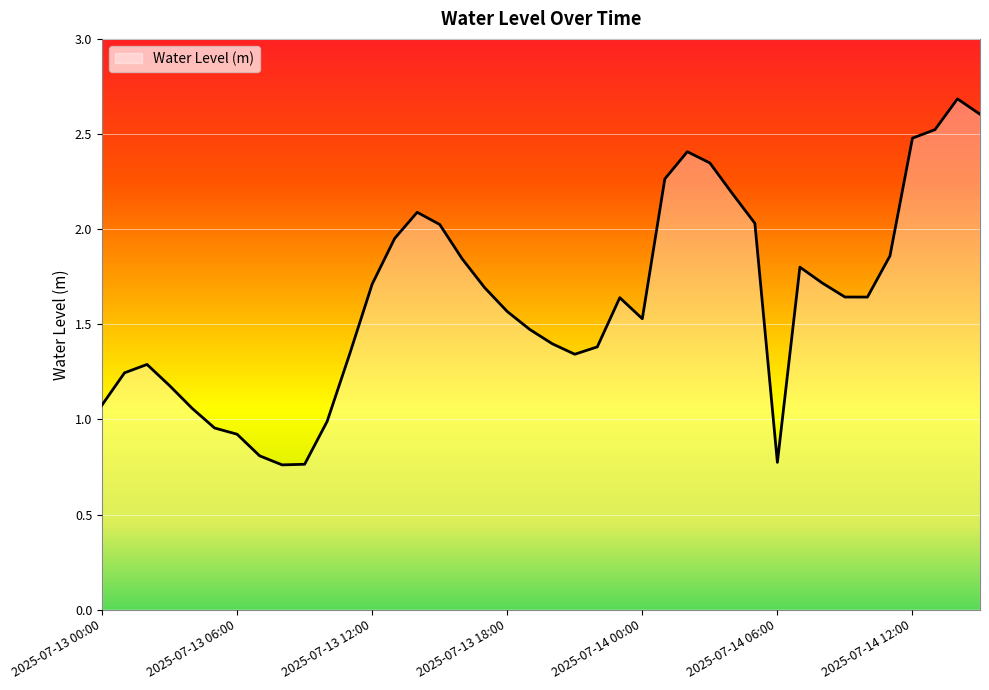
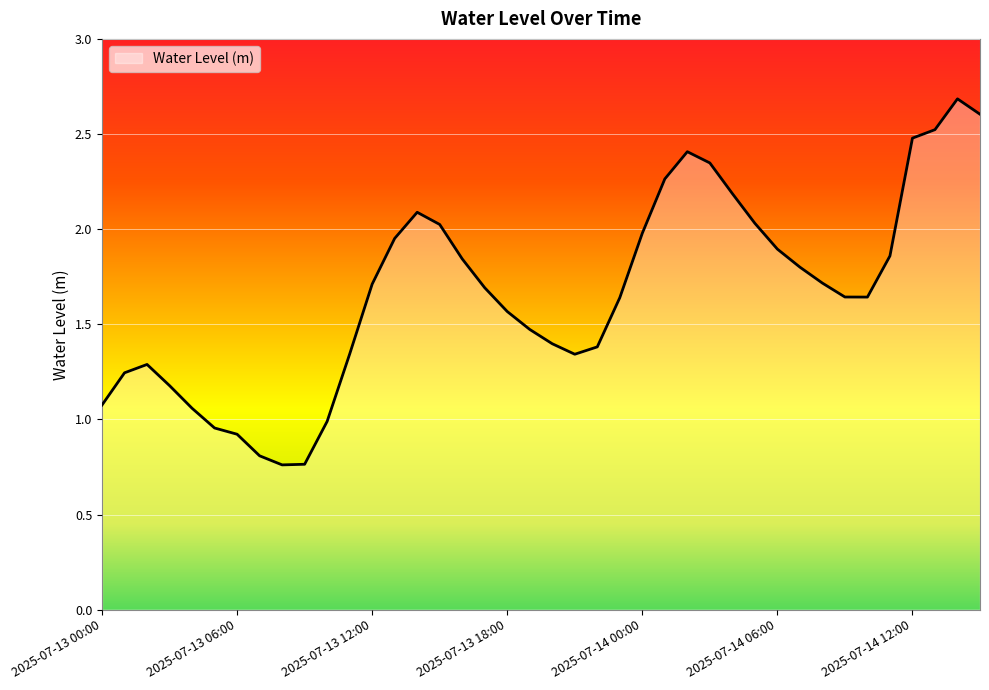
2025-07-14 00:00: 1.53 -> 1.98
2025-07-14 06:00: 0.77 -> 1.90
